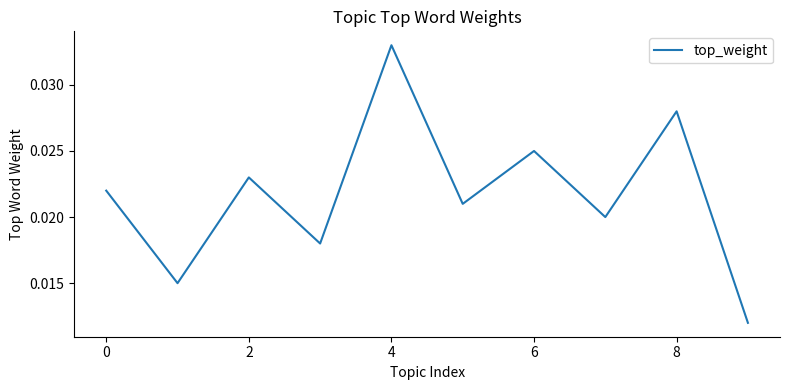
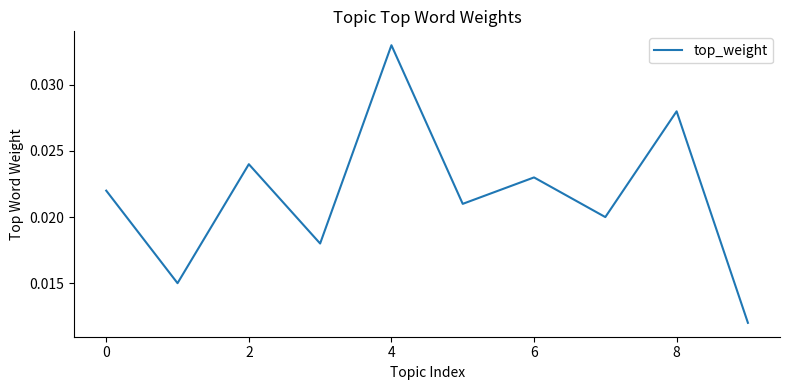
2: 0.023 -> 0.024
6: 0.025 -> 0.023
